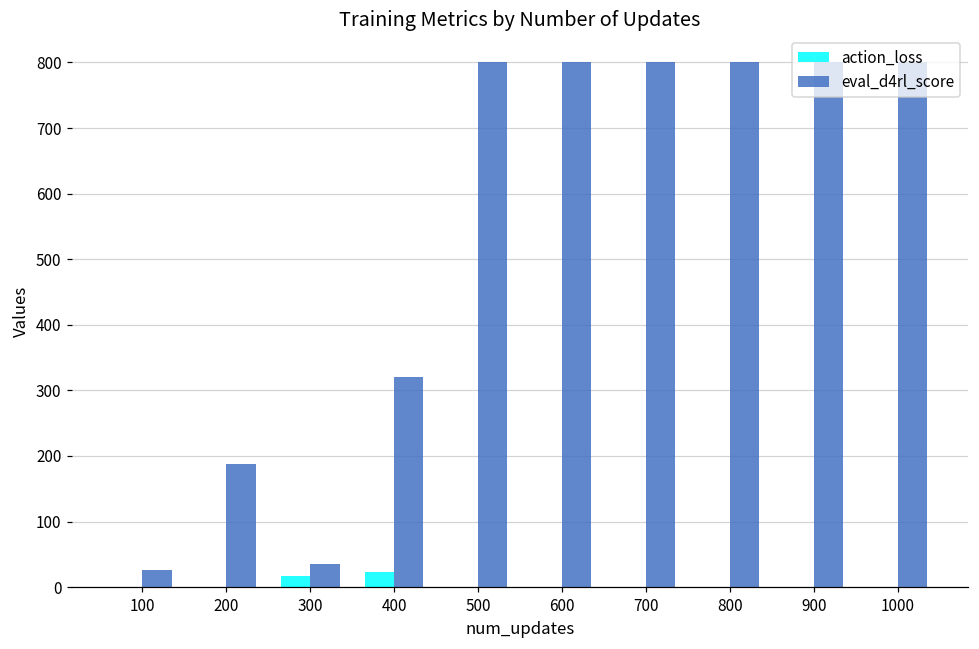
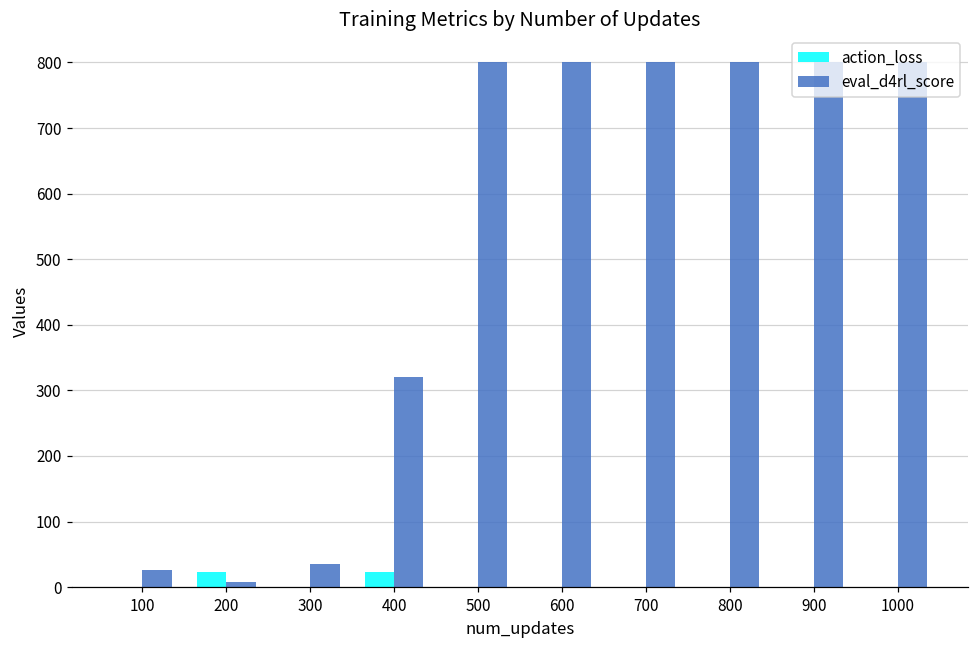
action_loss, 200: 0 -> 20
eval_d4rl_score, 200: 190 -> 10
action_loss, 300: 20 -> 0
